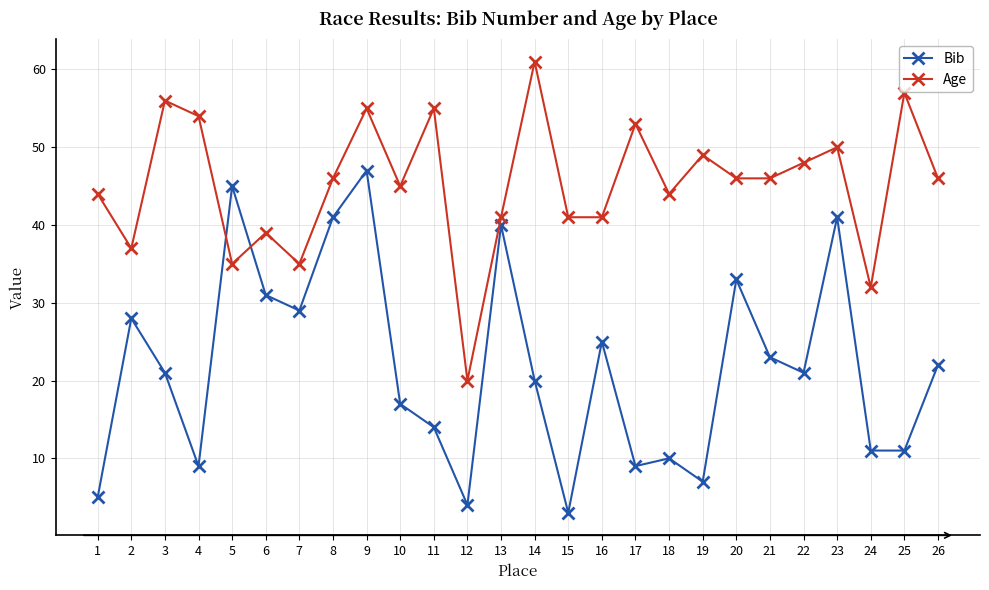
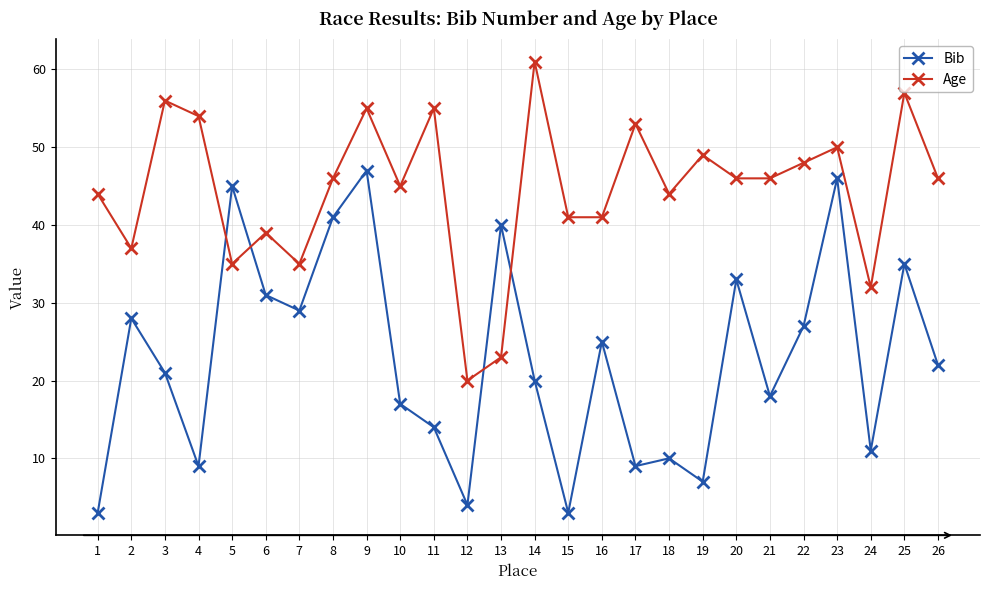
Bib, 1: 5 -> 3
Age, 13: 41 -> 23
Bib, 21: 23 -> 18
Bib, 22: 21 -> 27
Bib, 23: 41 -> 46
Bib, 25: 11 -> 35
